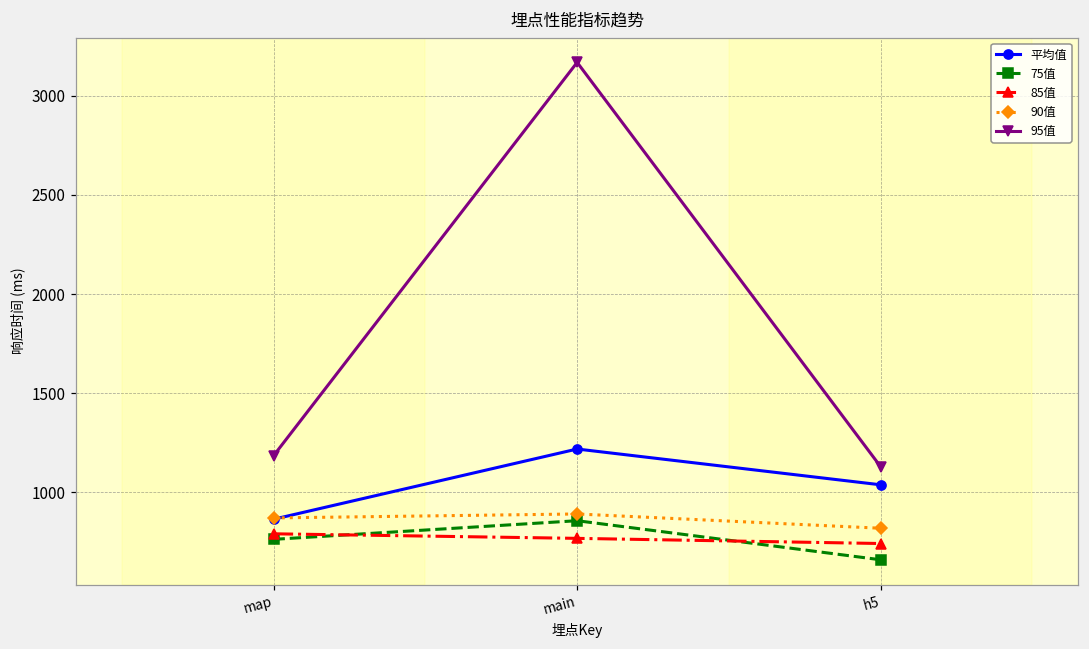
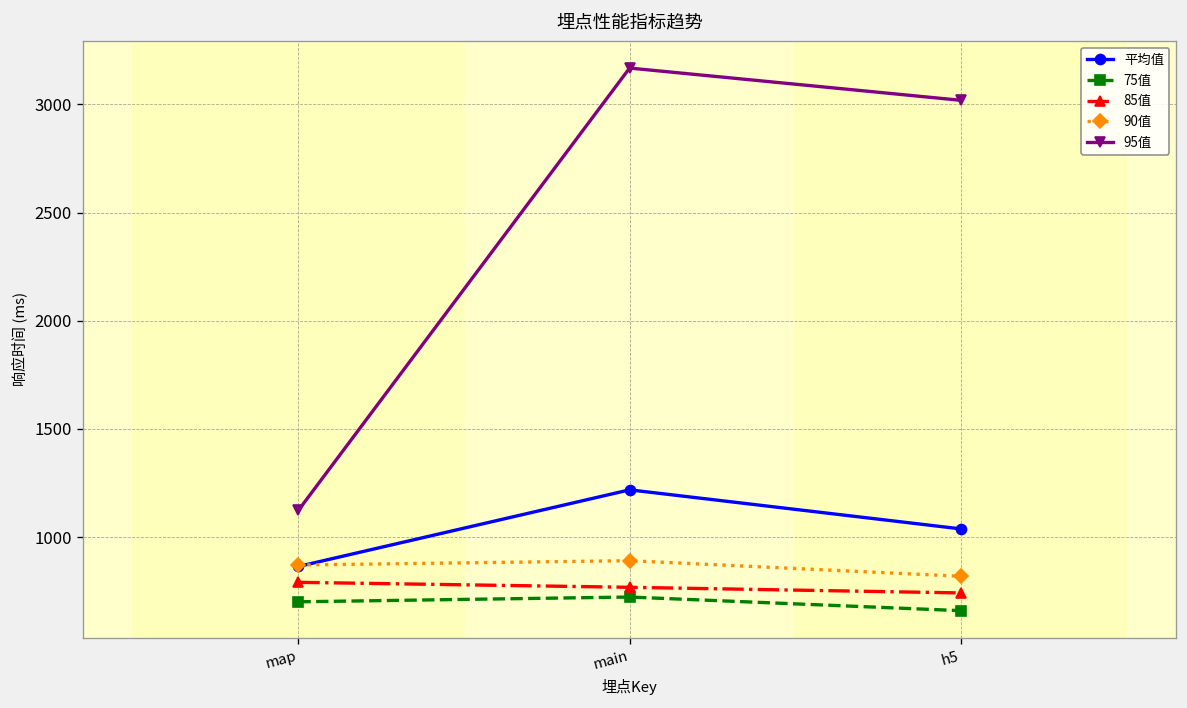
75值, map: 760 -> 700
95值, map: 1190 -> 1120
75值, main: 860 -> 720
95值, h5: 1130 -> 3020
